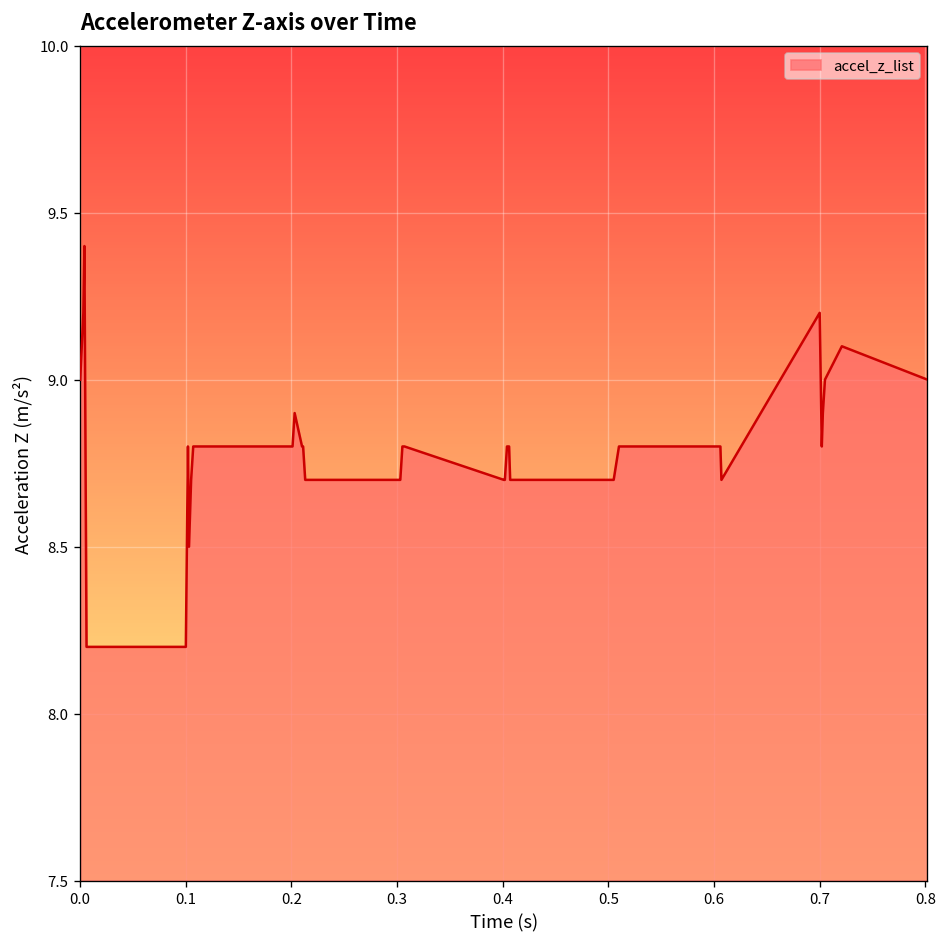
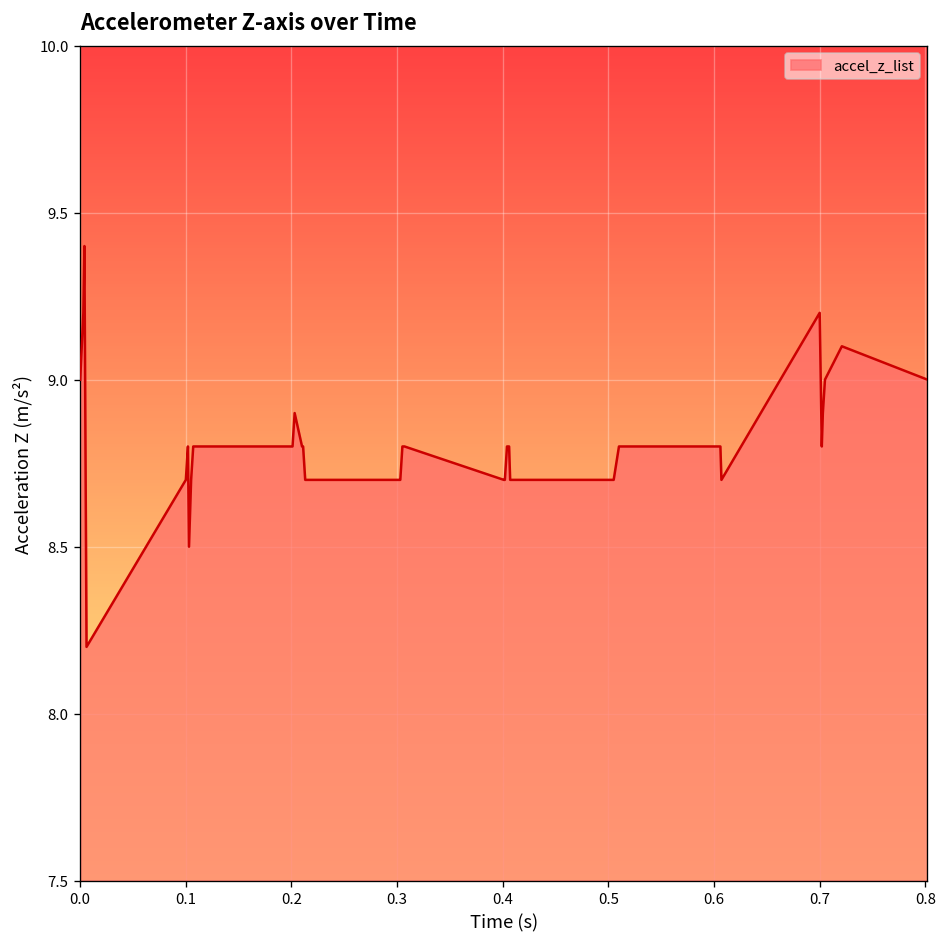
0.1: 8.2 -> 8.7
